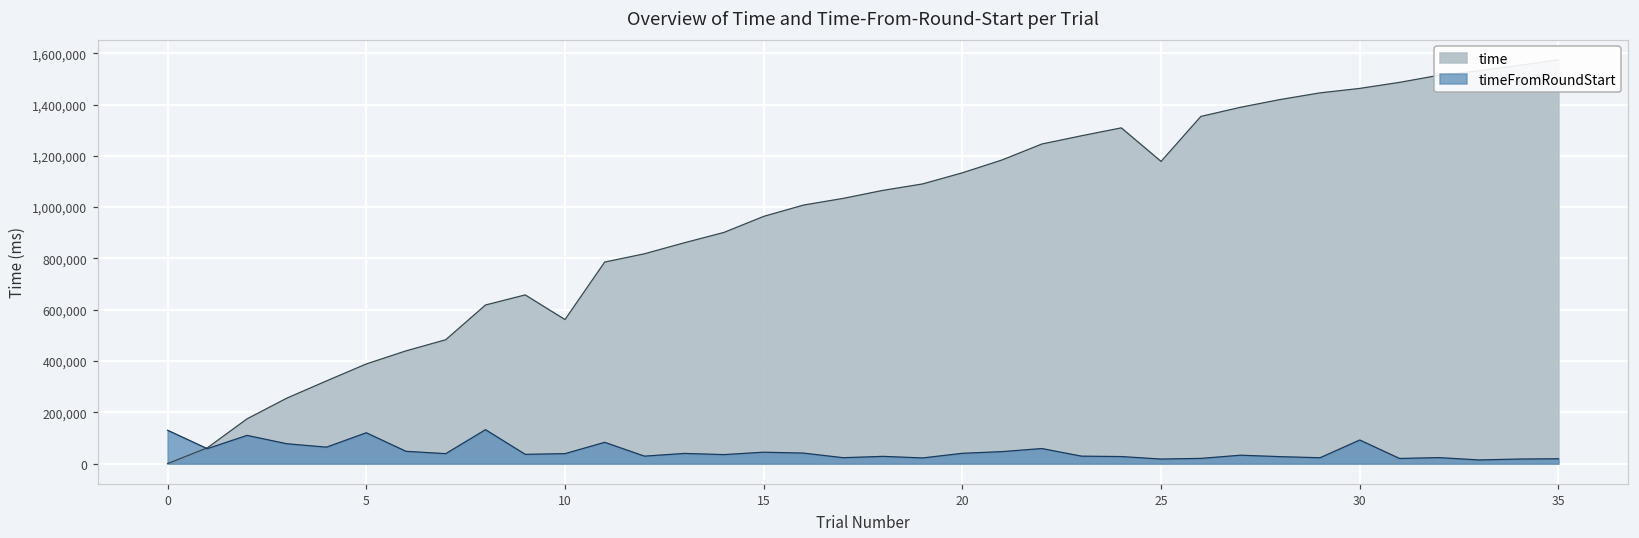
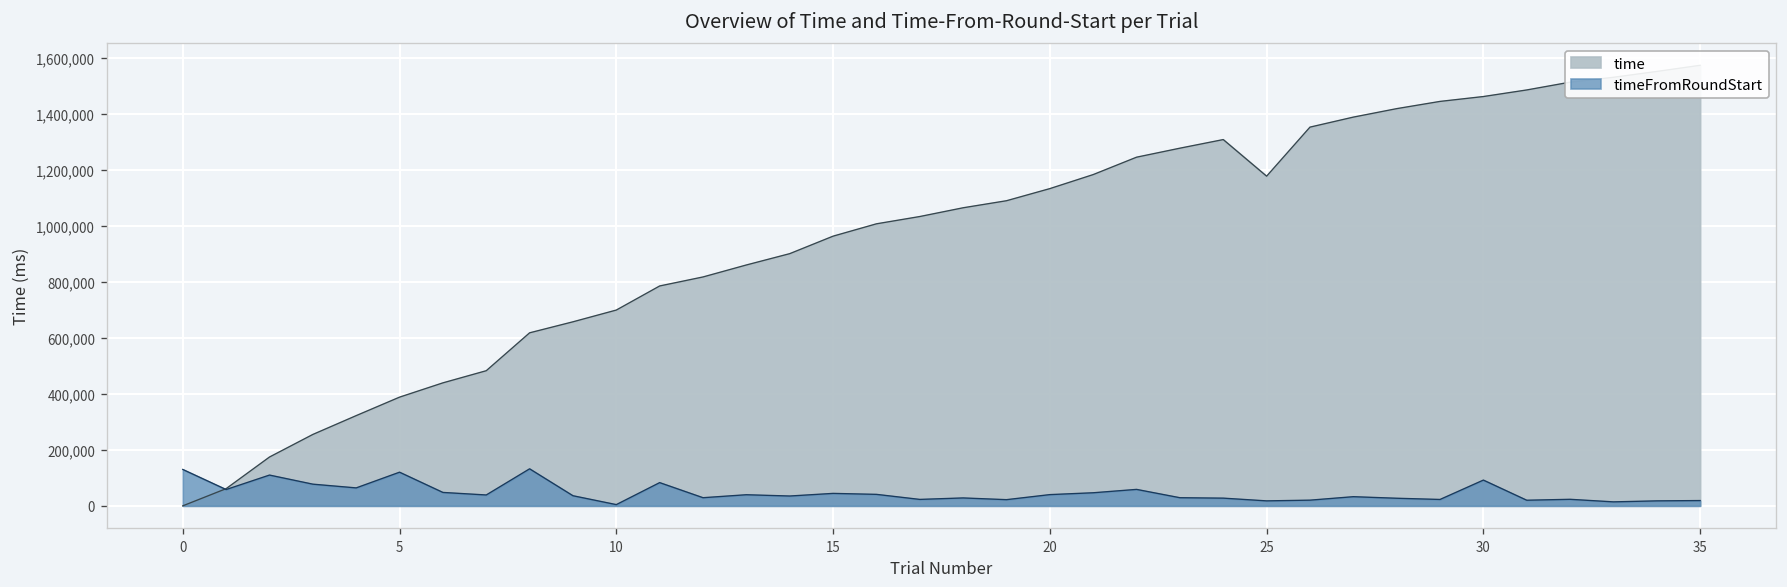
time, 10: 560,000 -> 700,000
timeFromRoundStart, 10: 40,000 -> 0
